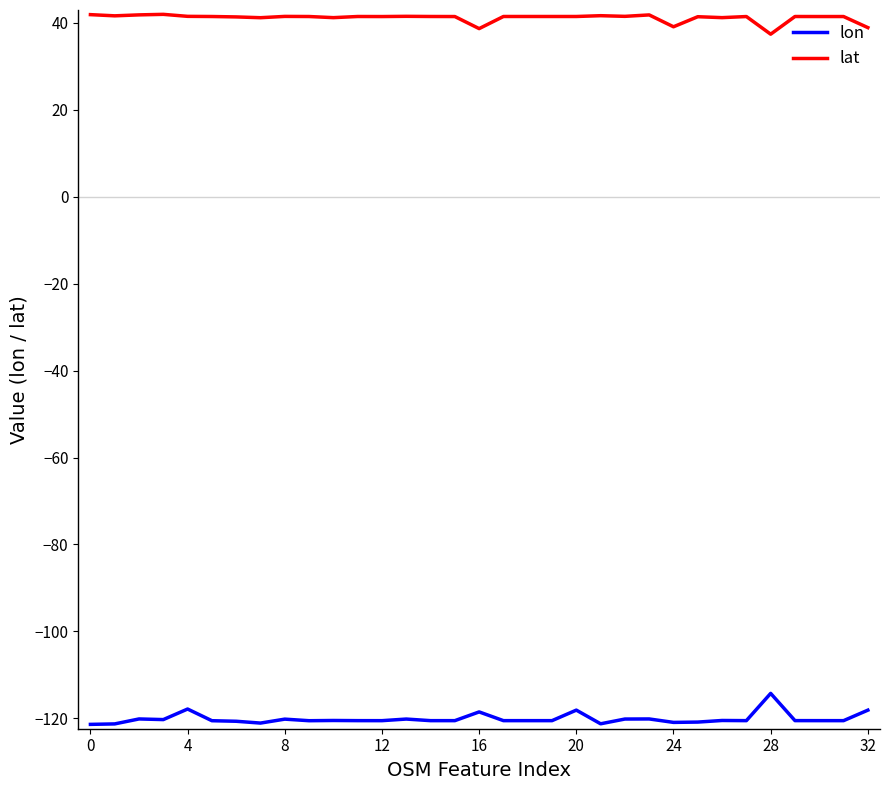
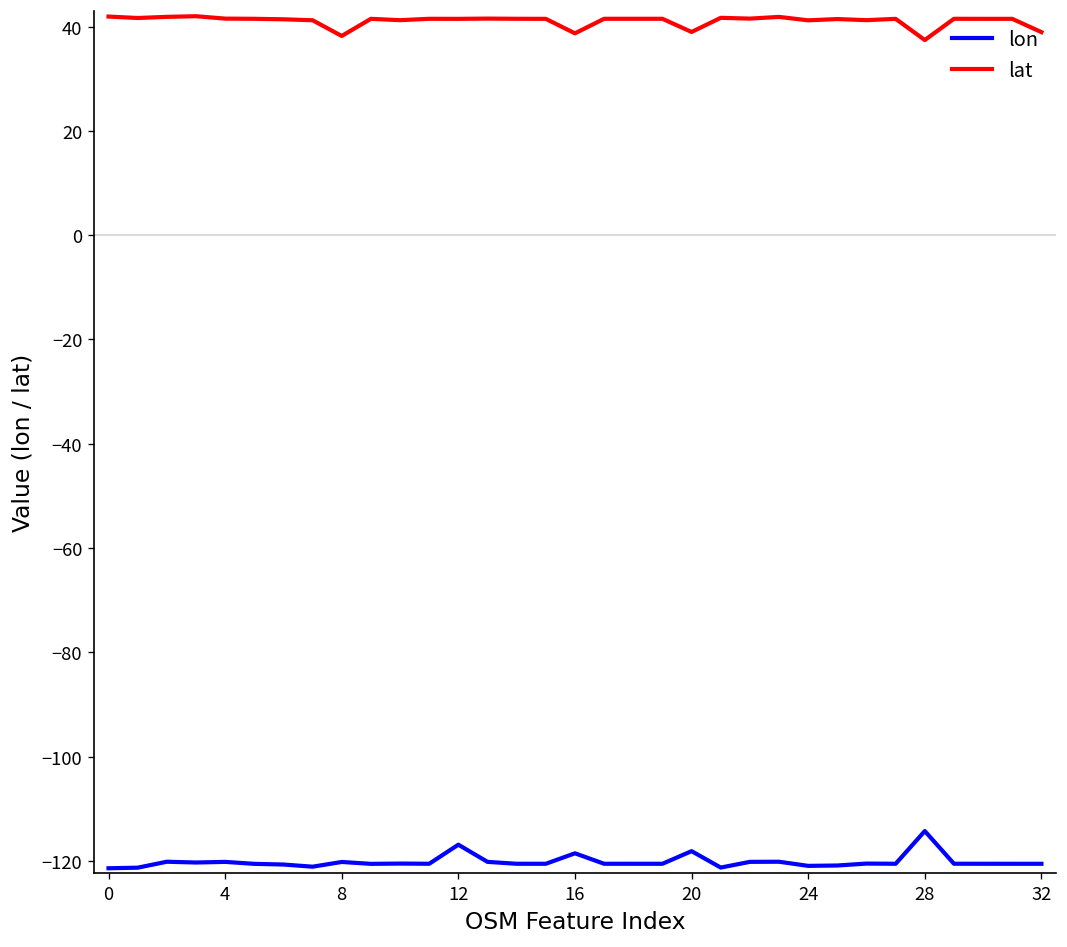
lon, 4: -118 -> -120
lat, 8: 42 -> 38
lon, 12: -121 -> -117
lat, 20: 41 -> 39
lat, 24: 39 -> 41
lon, 32: -118 -> -121
